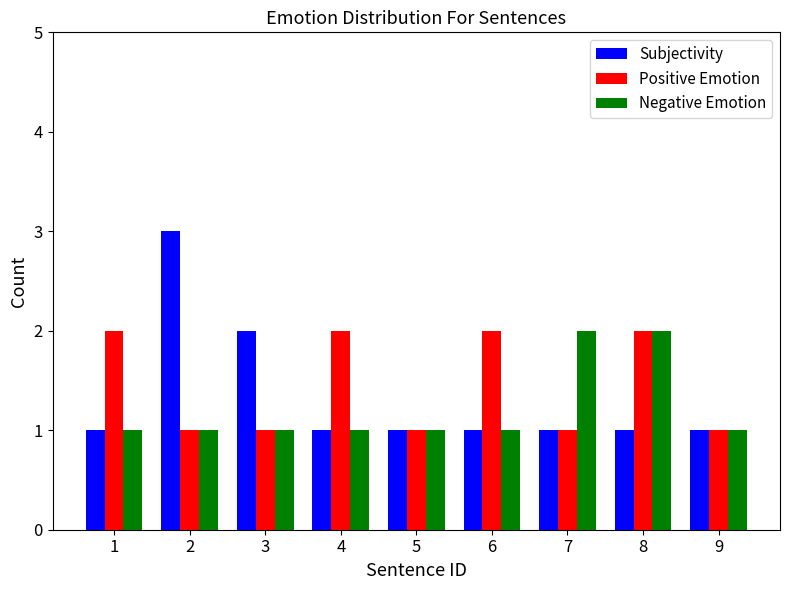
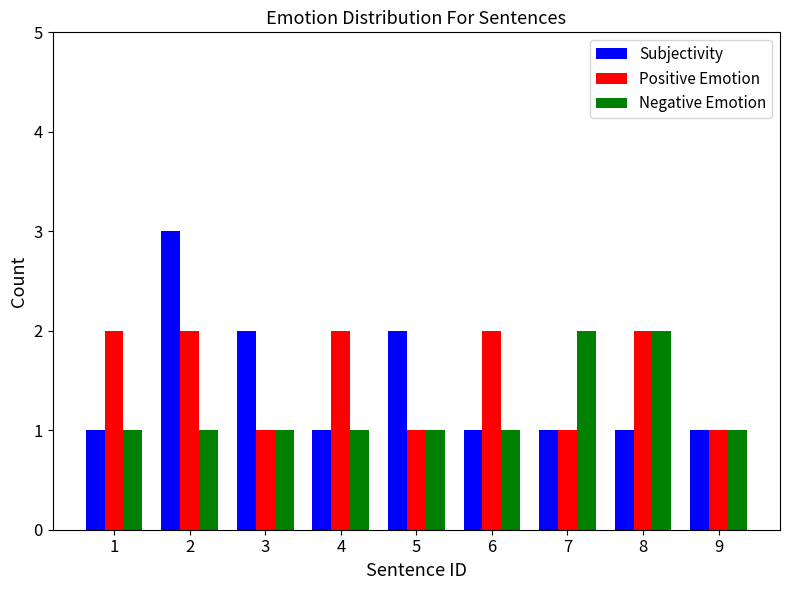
Positive Emotion, 2: 1 -> 2
Subjectivity, 5: 1 -> 2
